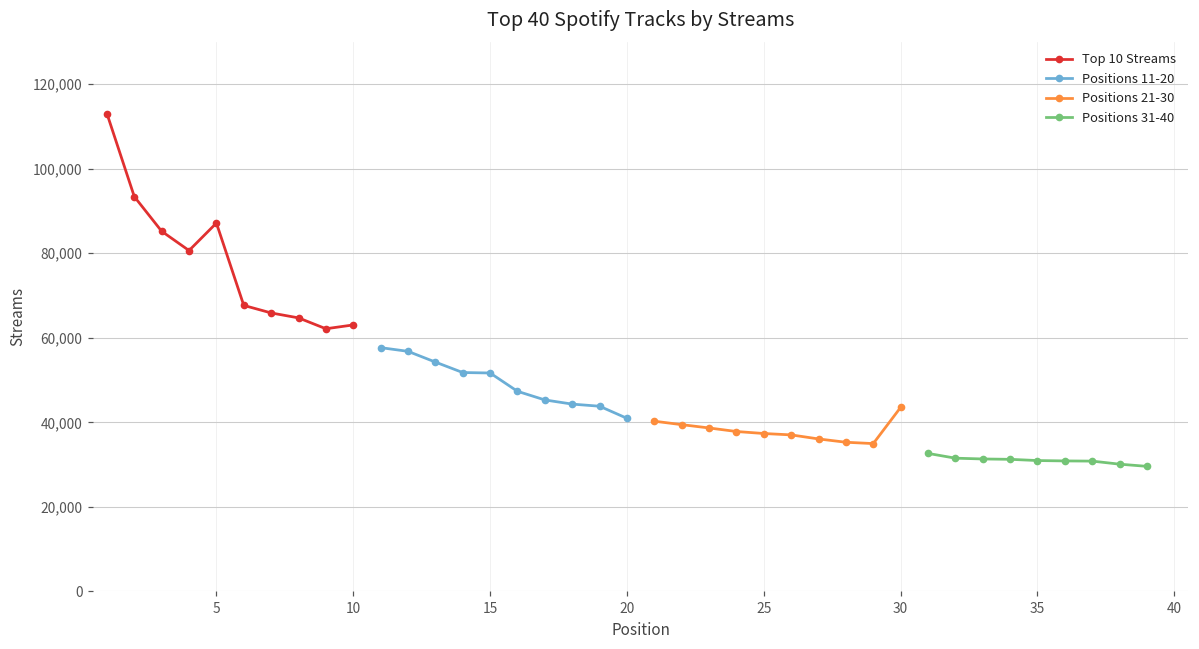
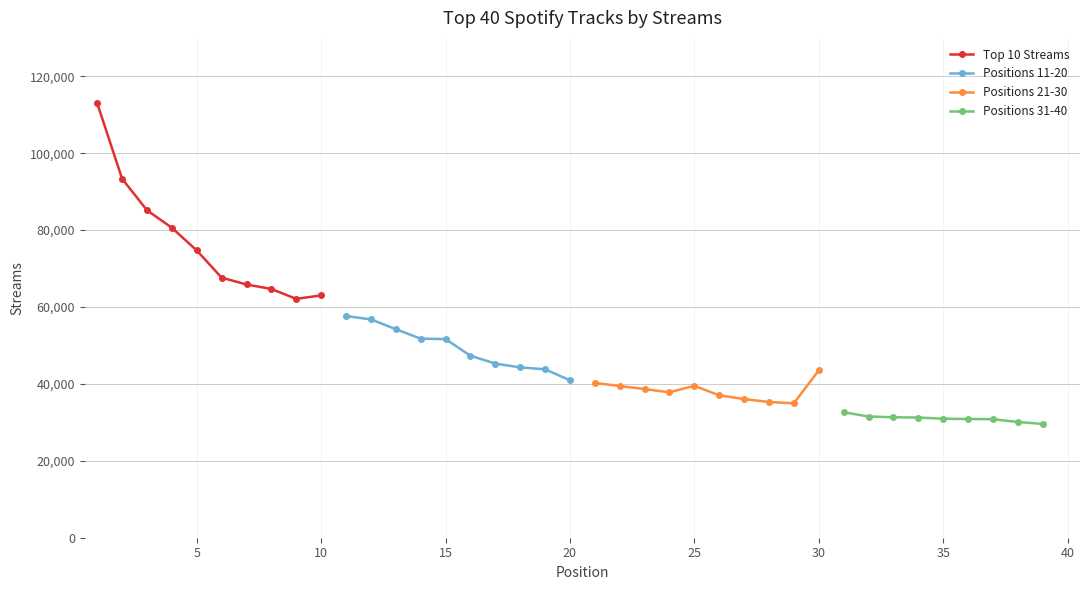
Top 10 Streams, 5: 87,000 -> 75,000
Positions 21-30, 25: 37,000 -> 40,000
